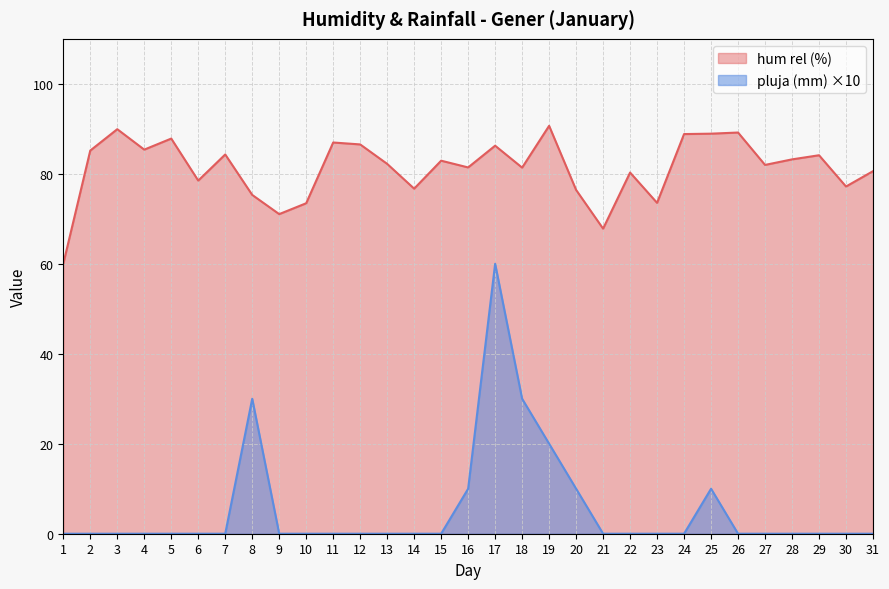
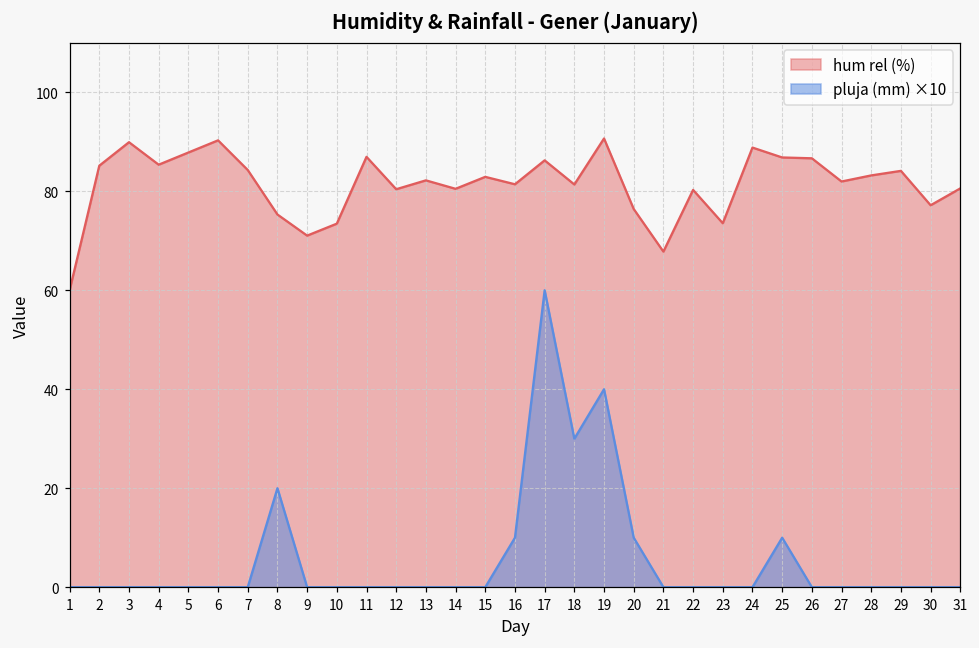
hum rel (%), 6: 78 -> 90
pluja (mm) ×10, 8: 30 -> 20
hum rel (%), 12: 87 -> 80
hum rel (%), 14: 77 -> 81
pluja (mm) ×10, 19: 20 -> 40
hum rel (%), 25: 89 -> 87
hum rel (%), 26: 89 -> 87
